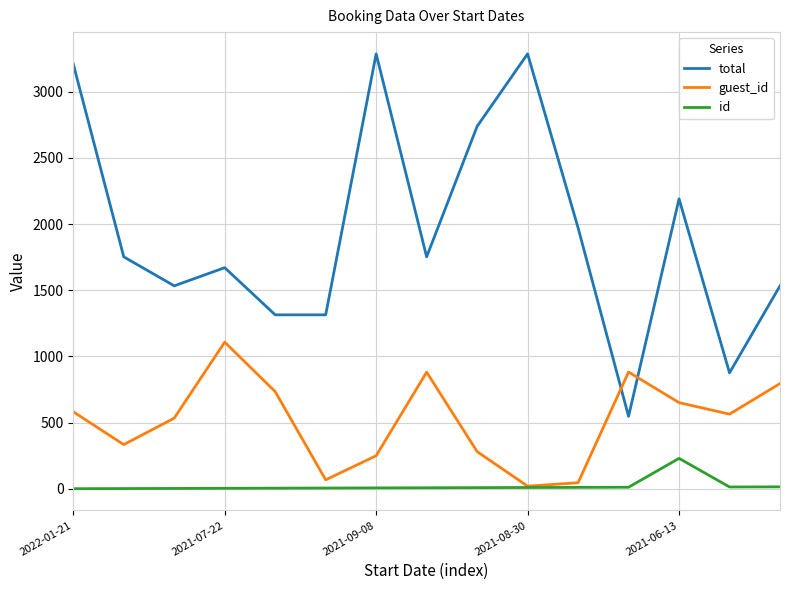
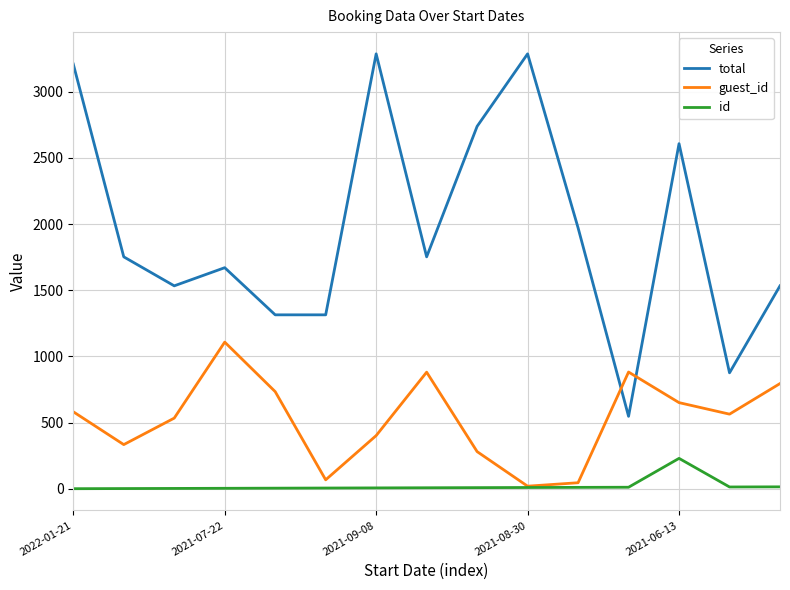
guest_id, 2021-09-08: 250 -> 400
total, 2021-06-13: 2190 -> 2610
